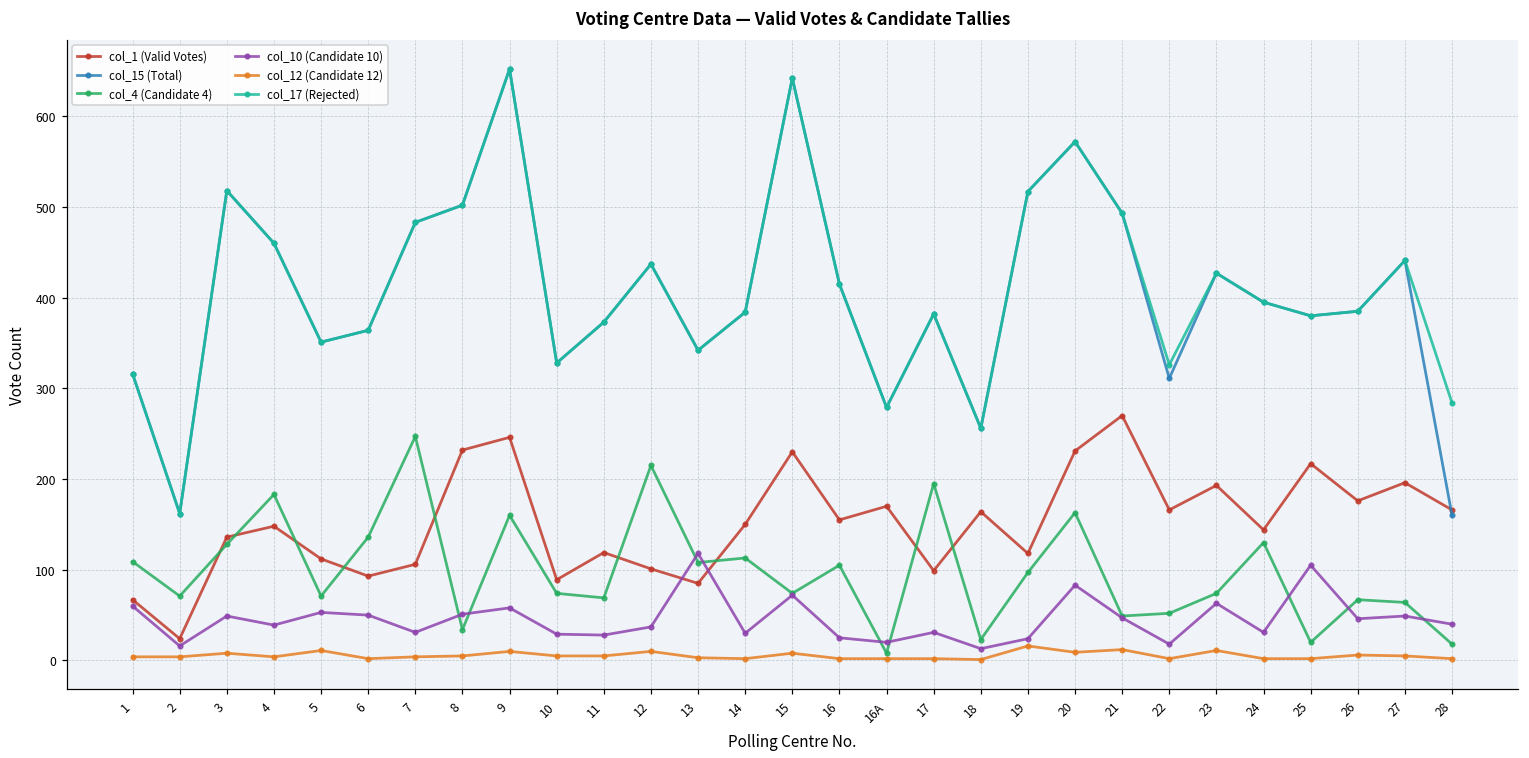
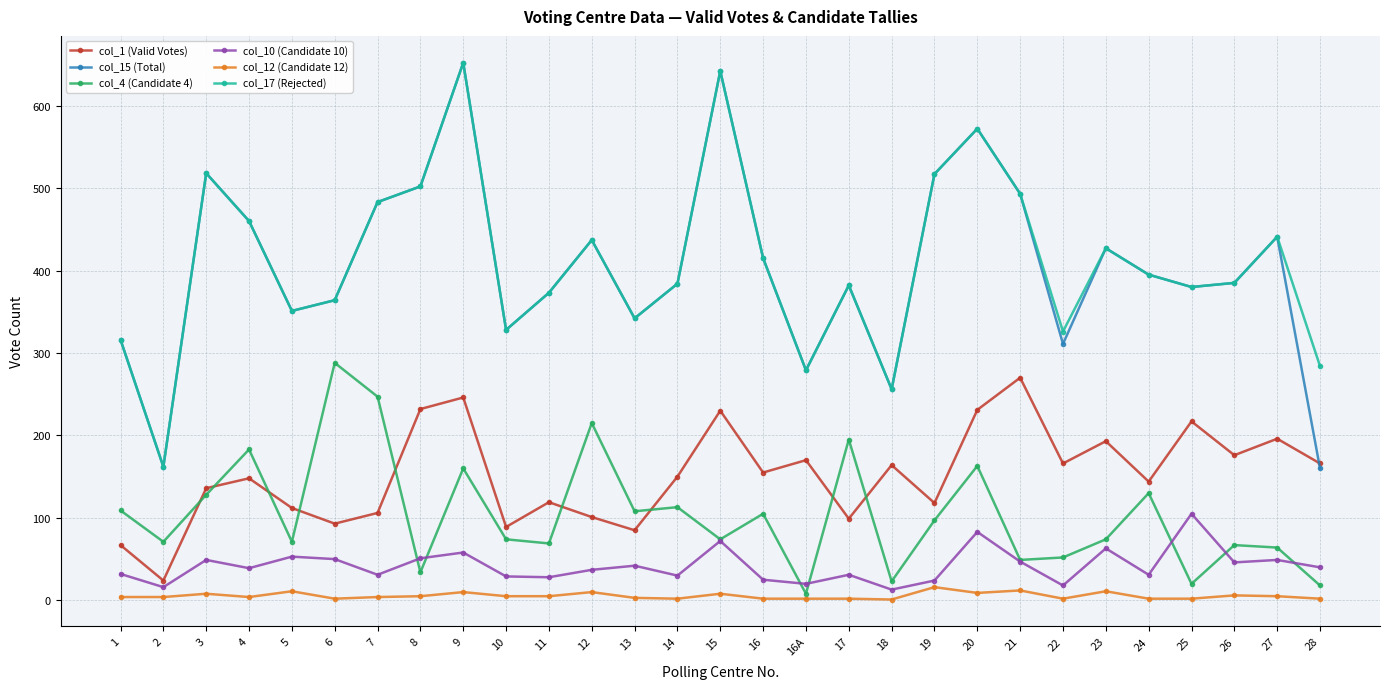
col_10 (Candidate 10), 1: 60 -> 30
col_4 (Candidate 4), 6: 140 -> 290
col_10 (Candidate 10), 13: 120 -> 40
